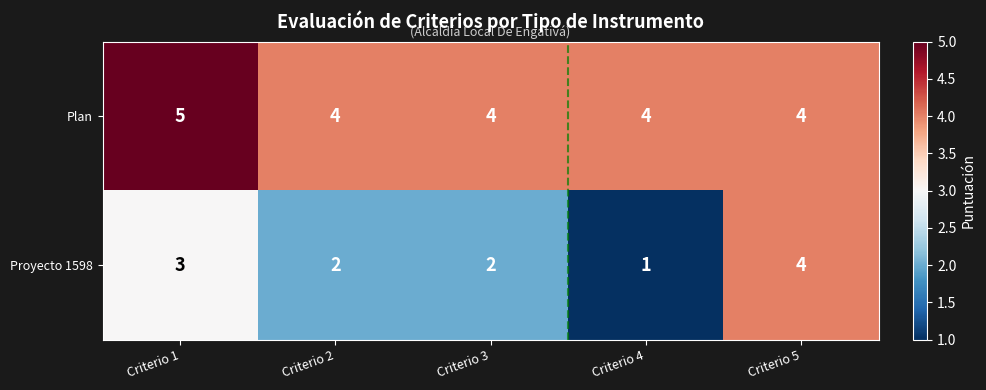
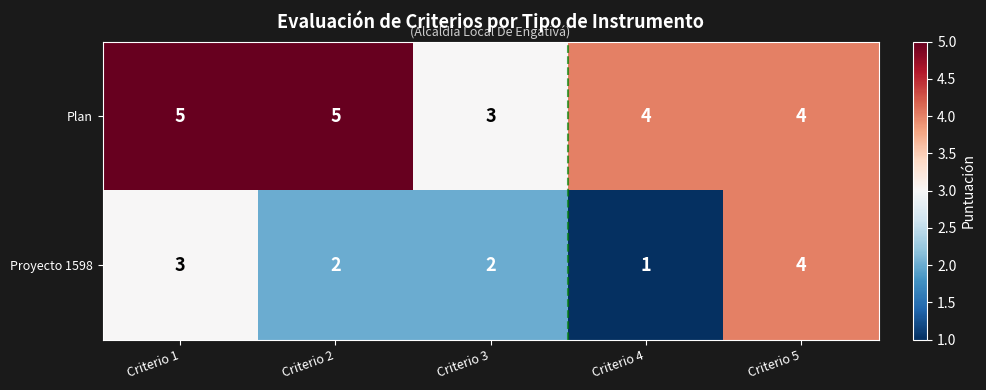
Plan, Criterio 2: 4 -> 5
Plan, Criterio 3: 4 -> 3
